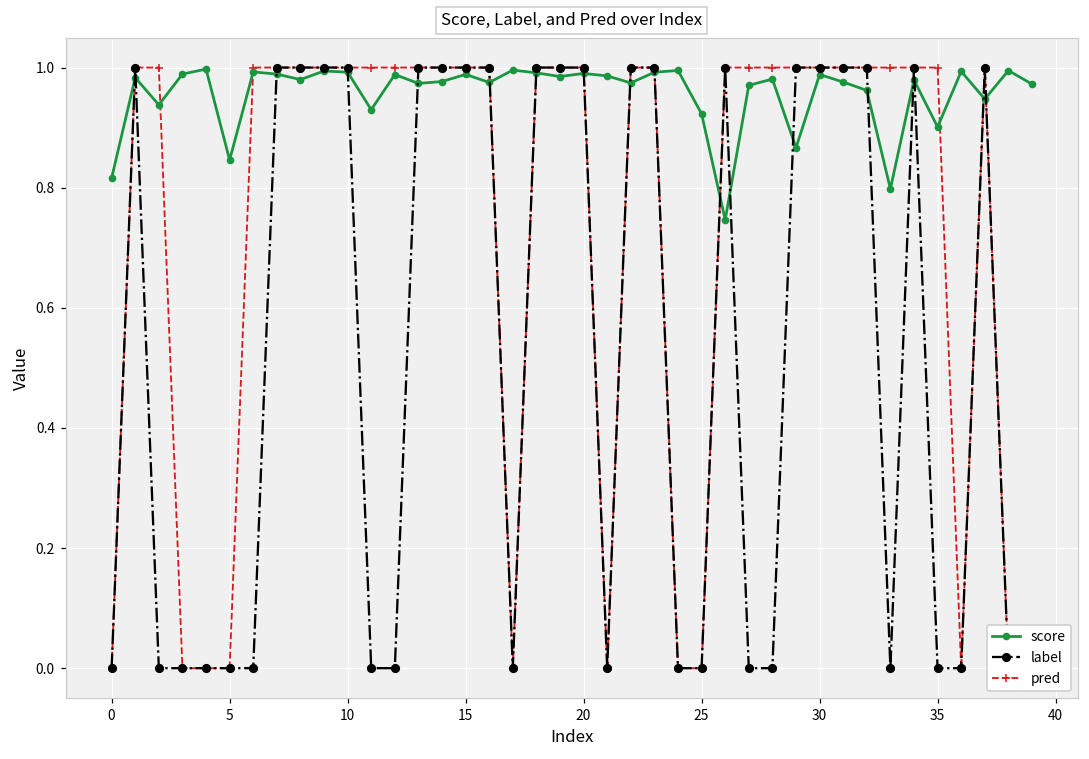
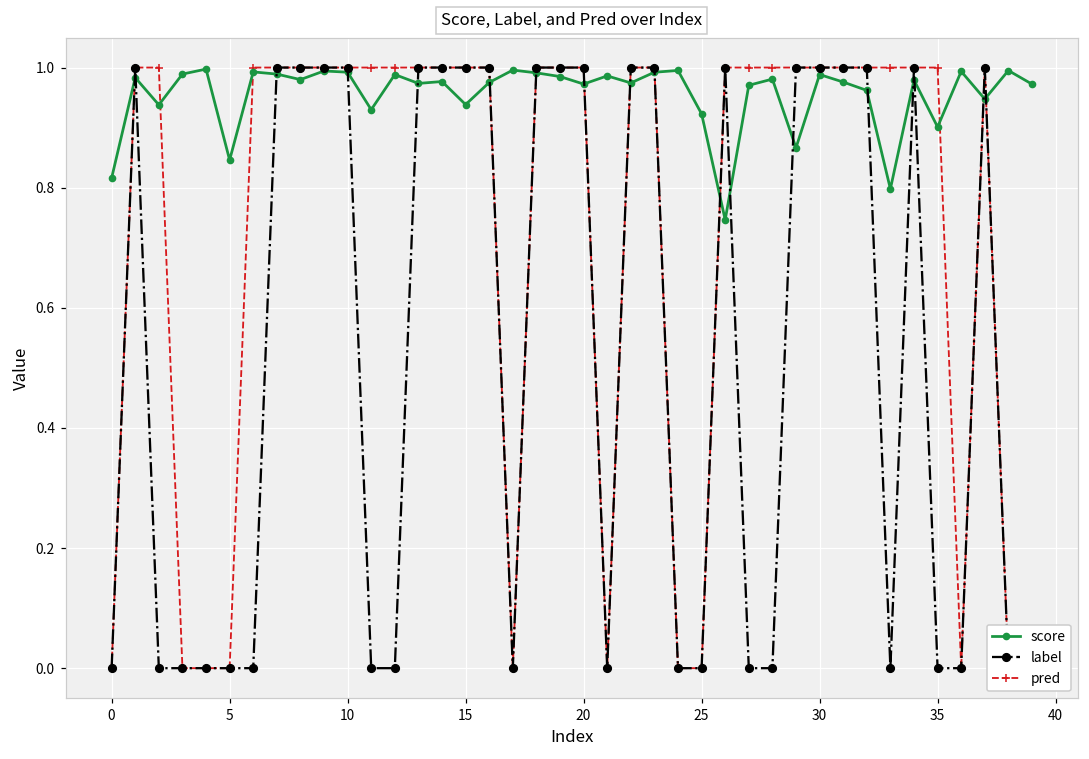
score, 15: 0.99 -> 0.94
score, 20: 0.99 -> 0.97
